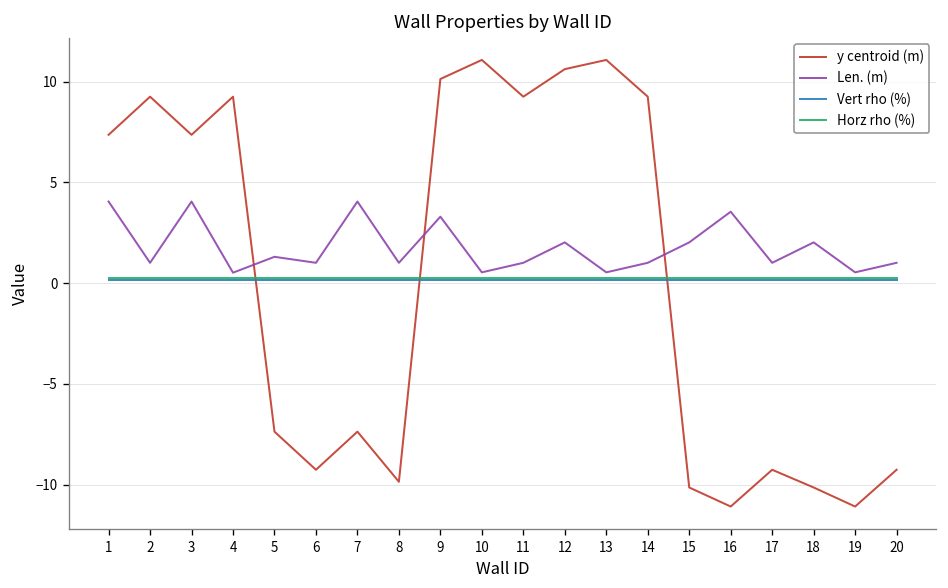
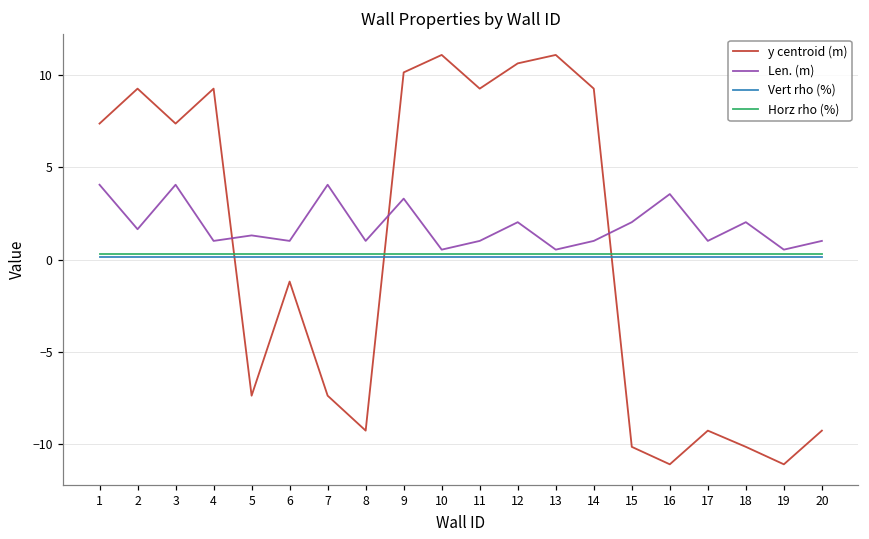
Len. (m), 2: 1.0 -> 1.6
Len. (m), 4: 0.5 -> 1.0
y centroid (m), 6: -9.3 -> -1.2
y centroid (m), 8: -9.9 -> -9.3
